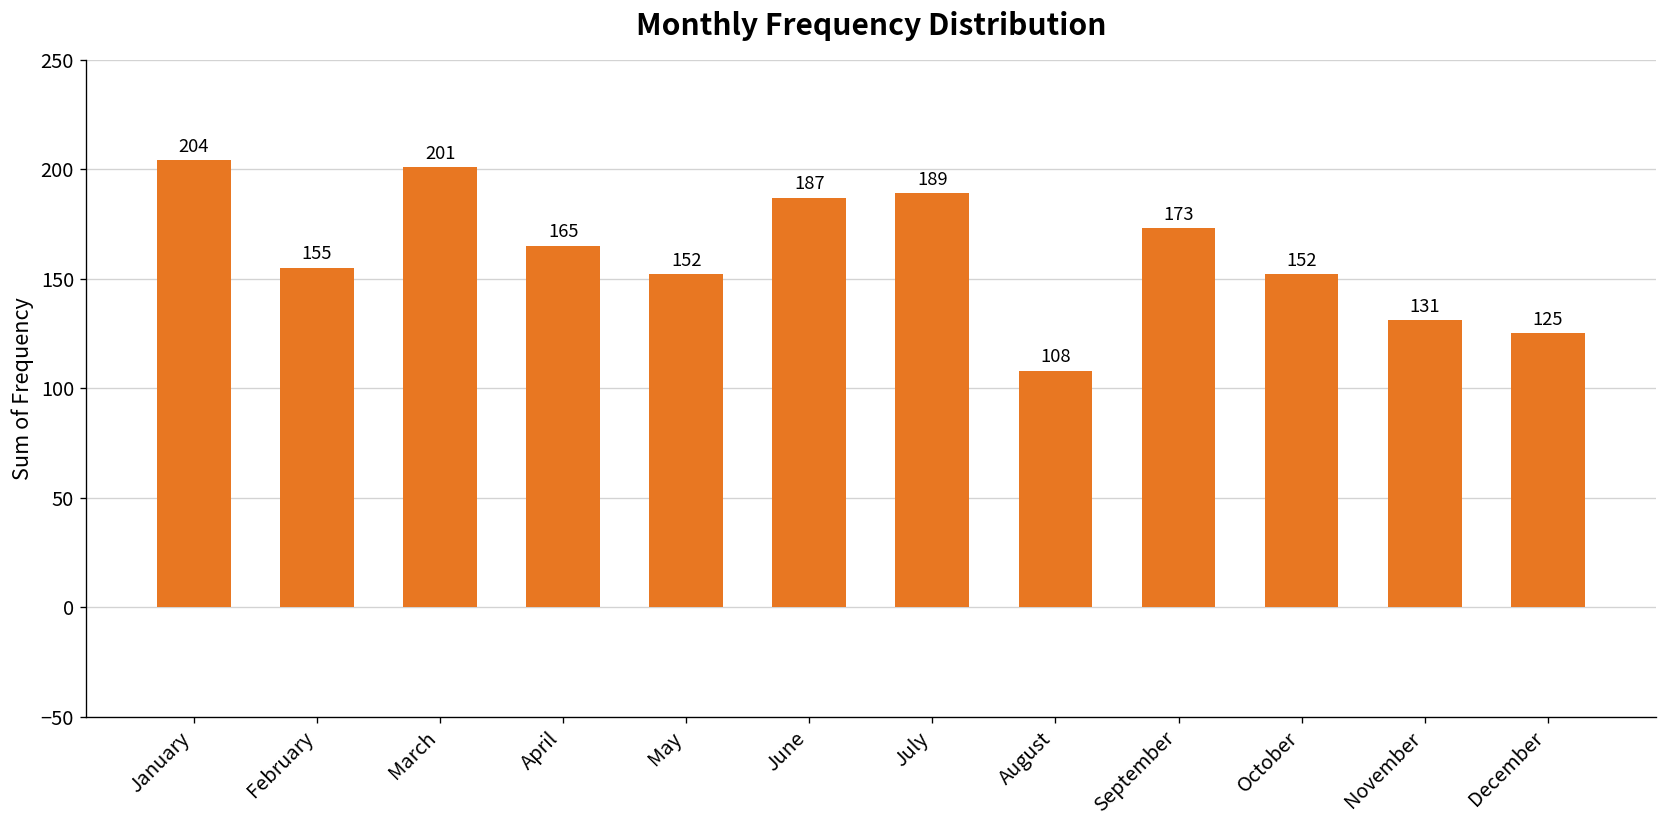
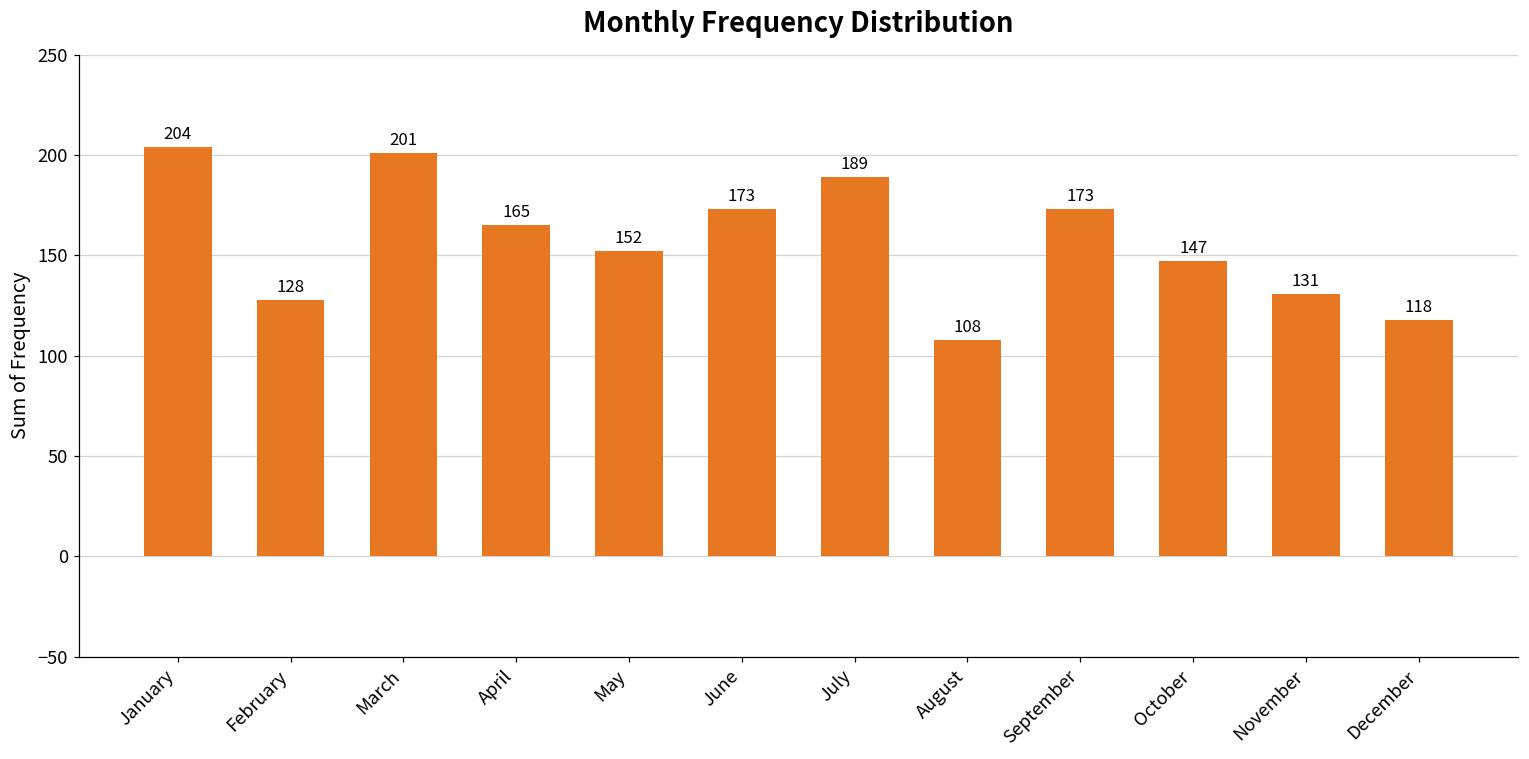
February: 155 -> 128
June: 187 -> 173
October: 152 -> 147
December: 125 -> 118
